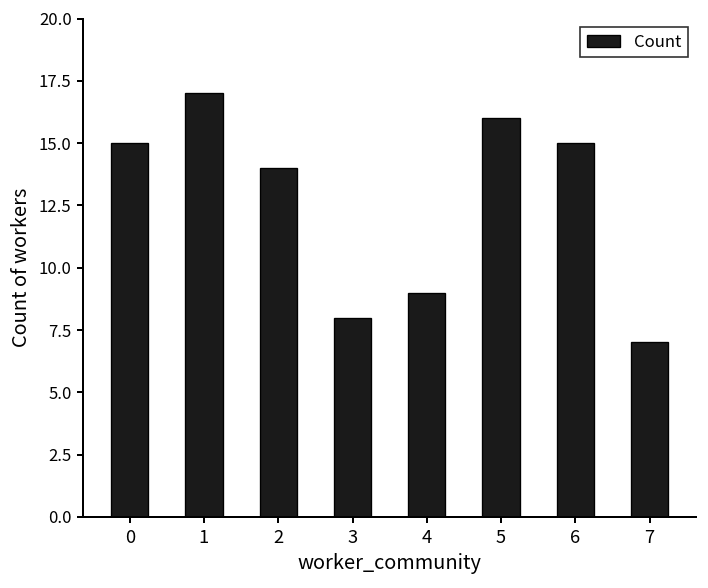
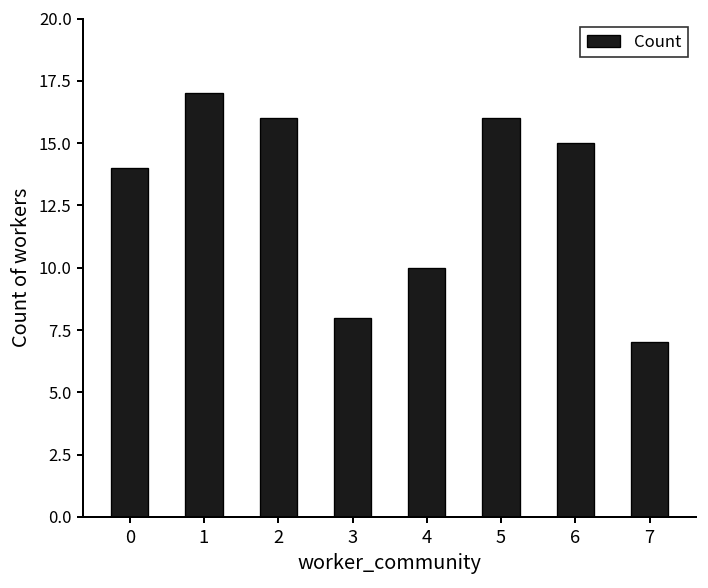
0: 15 -> 14
2: 14 -> 16
4: 9 -> 10
